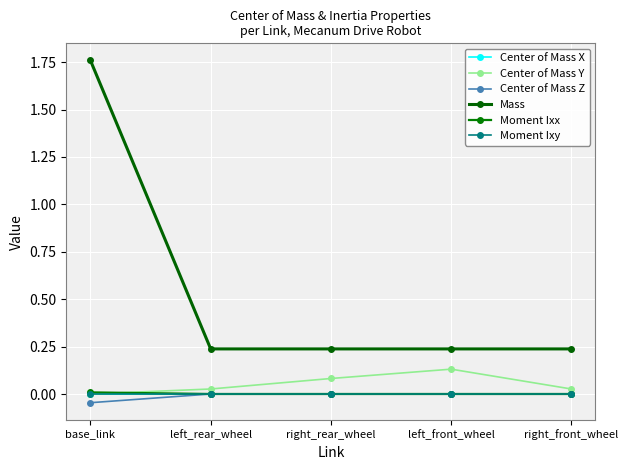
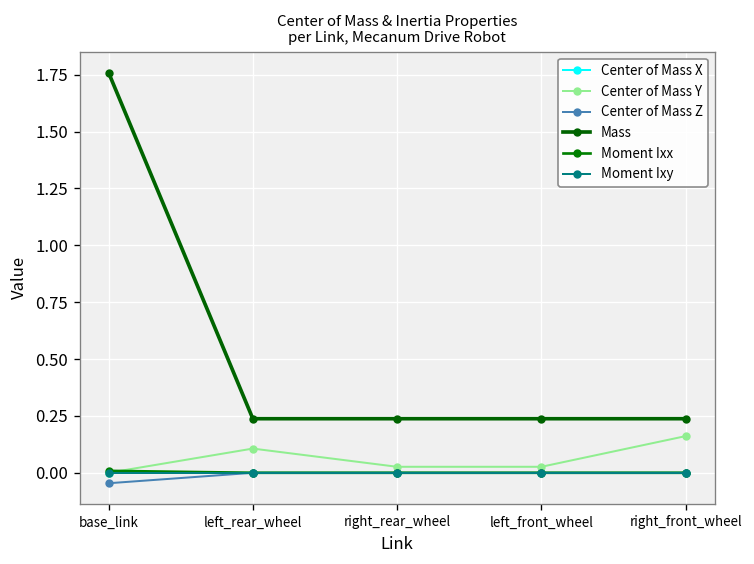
Center of Mass Y, left_rear_wheel: 0.03 -> 0.11
Center of Mass Y, right_rear_wheel: 0.08 -> 0.03
Center of Mass Y, left_front_wheel: 0.13 -> 0.03
Center of Mass Y, right_front_wheel: 0.03 -> 0.16
